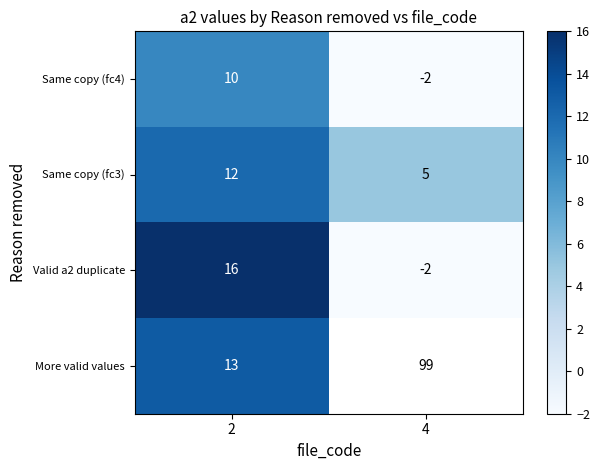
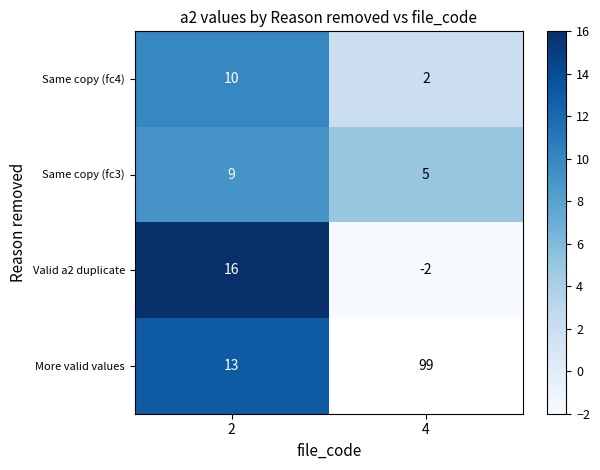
Same copy (fc4), 4: -2 -> 2
Same copy (fc3), 2: 12 -> 9
